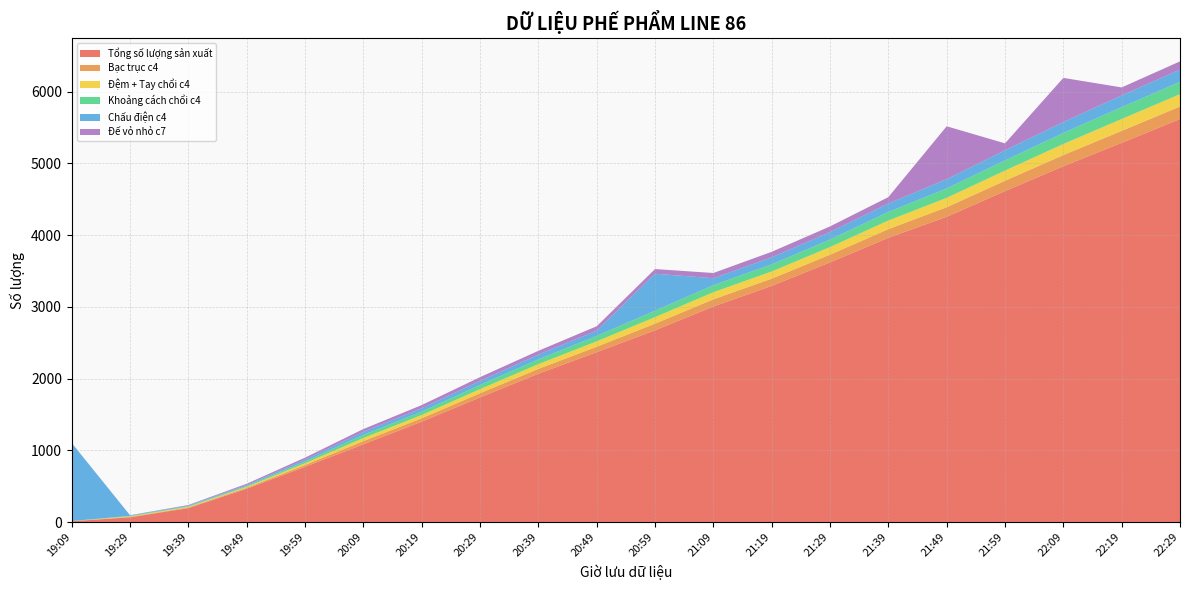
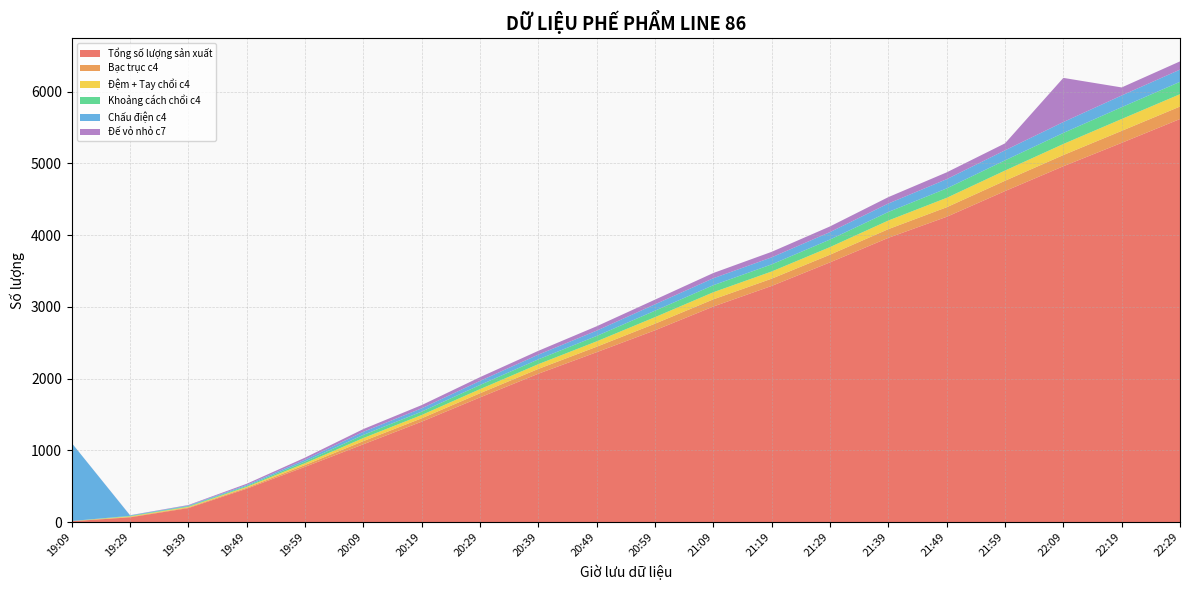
Chấu điện c4, 20:59: 500 -> 100
Đế vỏ nhỏ c7, 21:49: 700 -> 100
